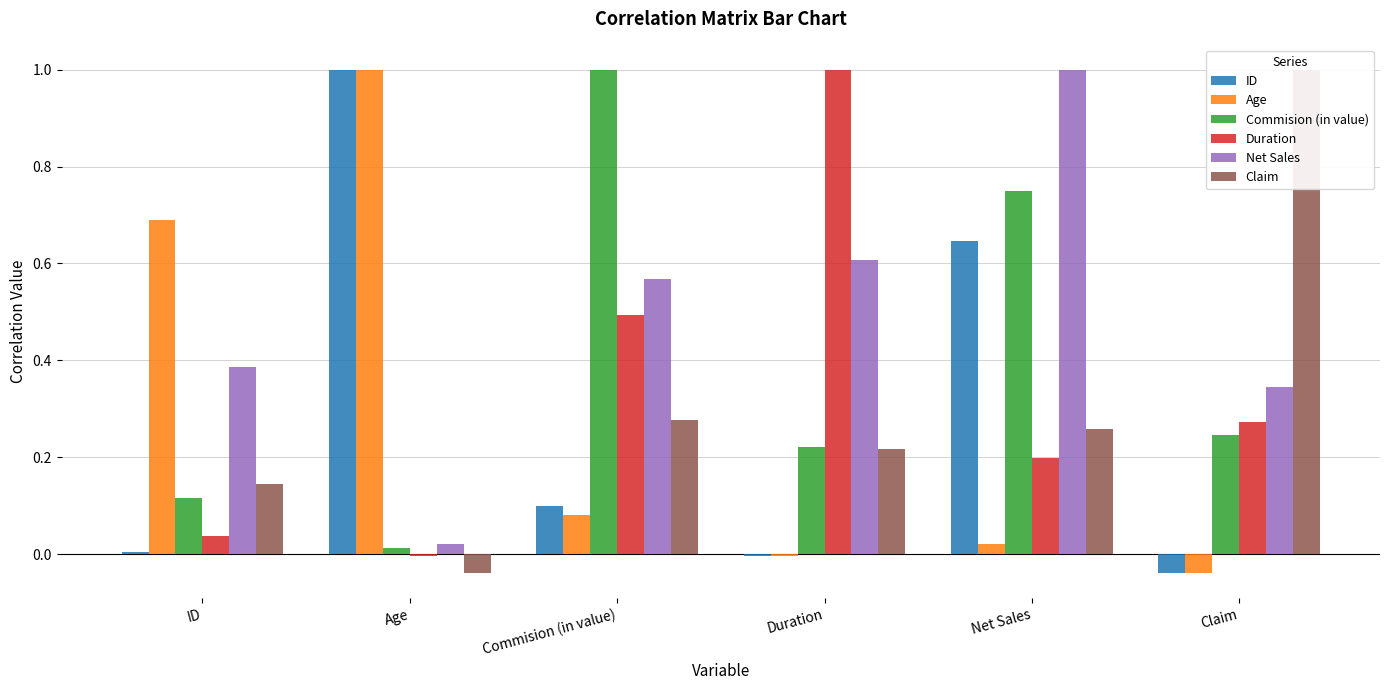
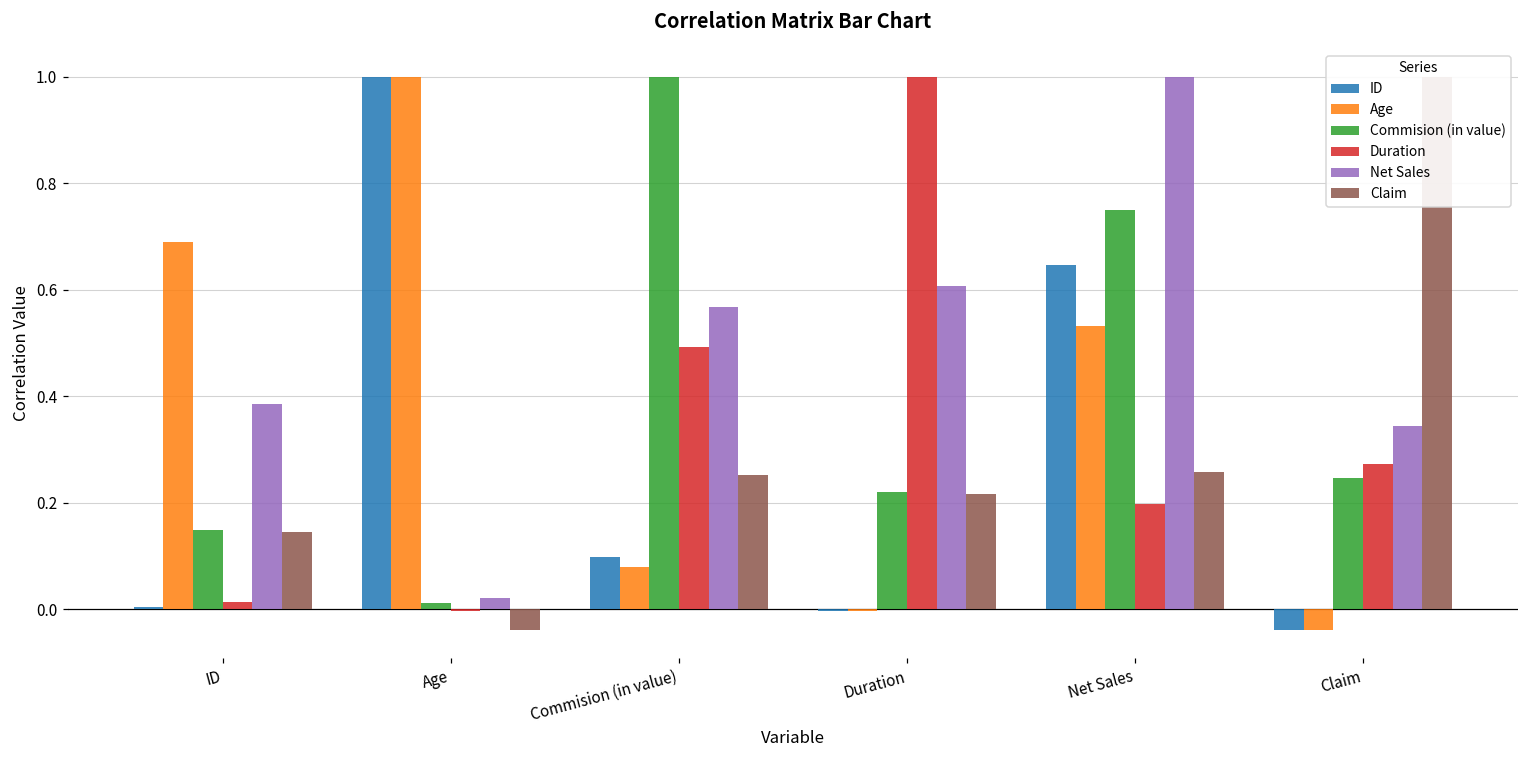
Commision (in value), ID: 0.12 -> 0.15
Duration, ID: 0.04 -> 0.01
Claim, Commision (in value): 0.28 -> 0.25
Age, Net Sales: 0.02 -> 0.53
